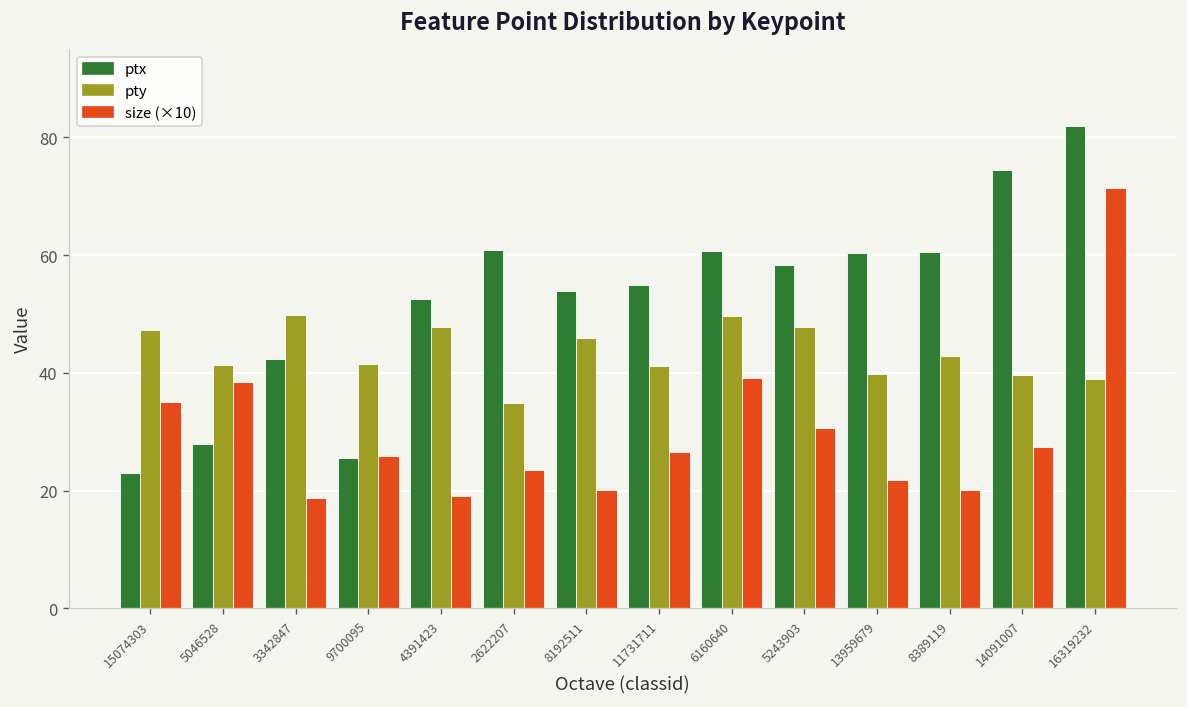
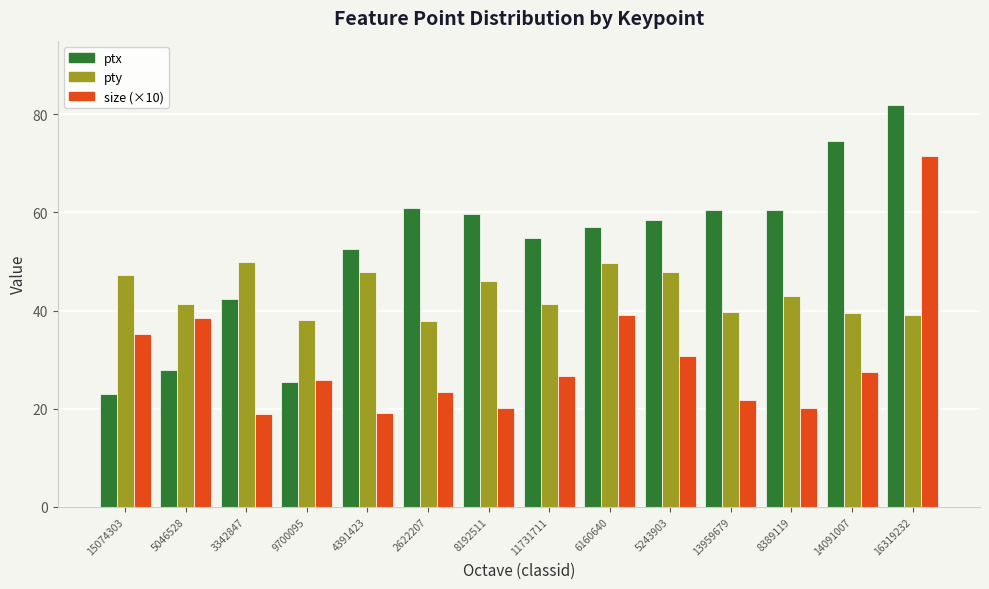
pty, 9700095: 41 -> 38
pty, 2622207: 35 -> 38
ptx, 8192511: 54 -> 60
ptx, 6160640: 61 -> 57
